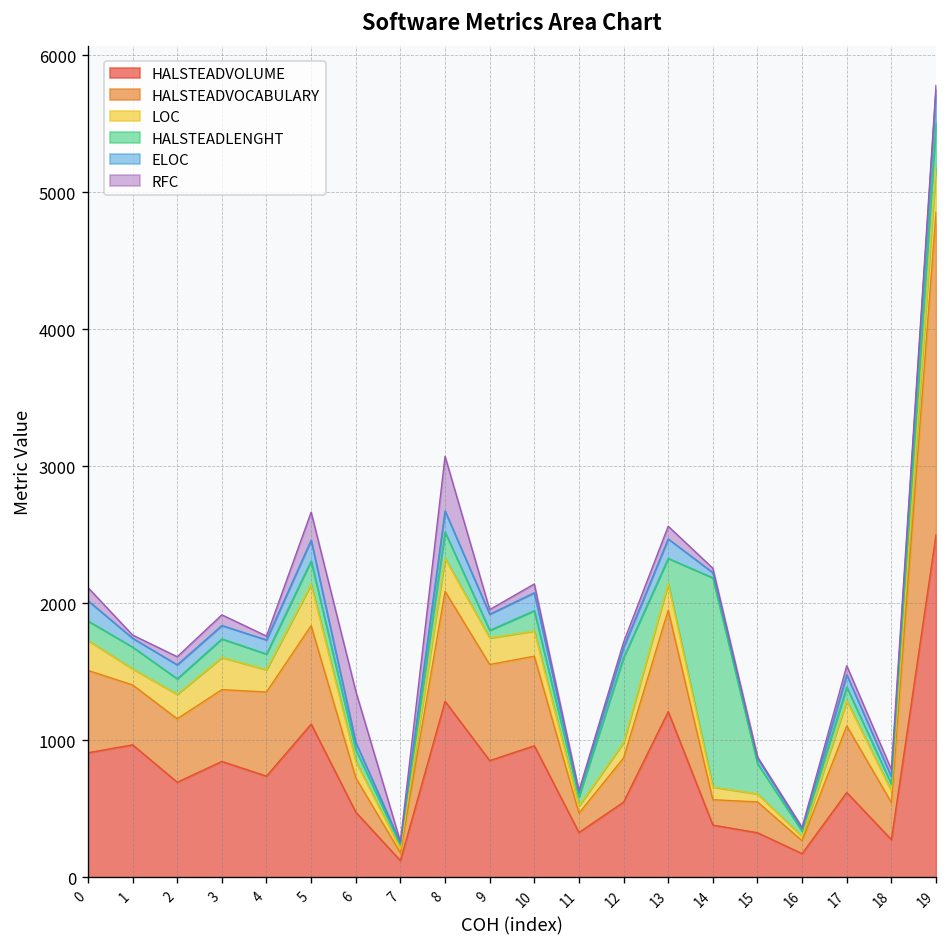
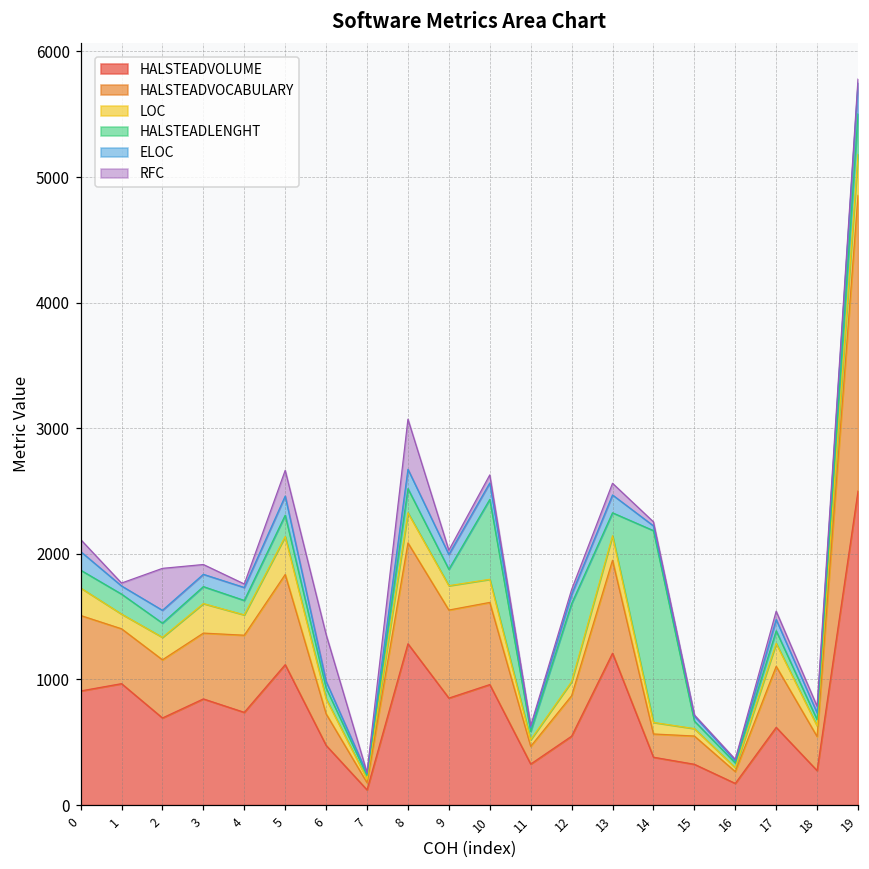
RFC, 2: 60 -> 330
HALSTEADLENGHT, 9: 60 -> 130
HALSTEADLENGHT, 10: 150 -> 640
HALSTEADLENGHT, 15: 220 -> 60
